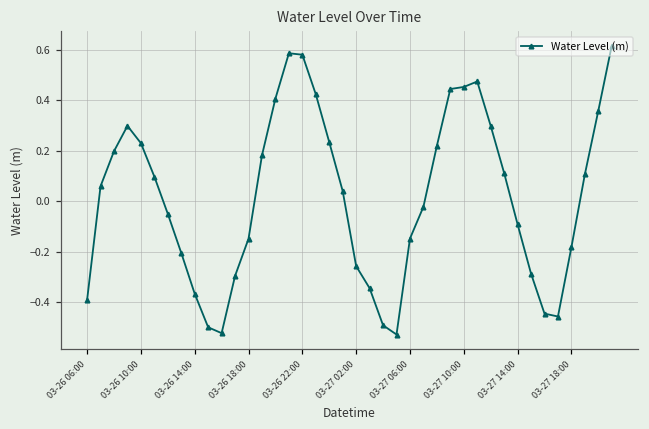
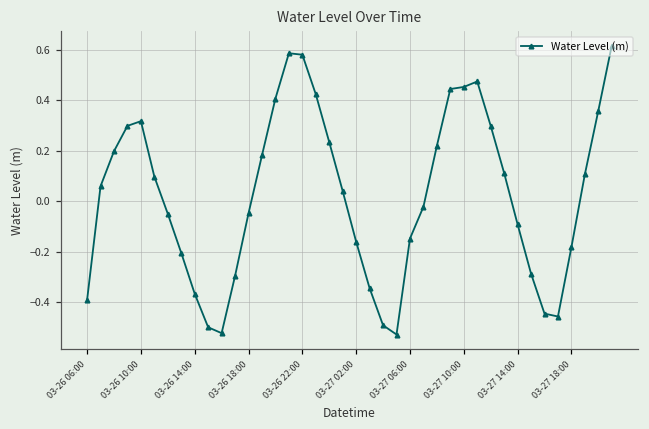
03-26 10:00: 0.23 -> 0.32
03-26 18:00: -0.15 -> -0.05
03-27 02:00: -0.26 -> -0.16
